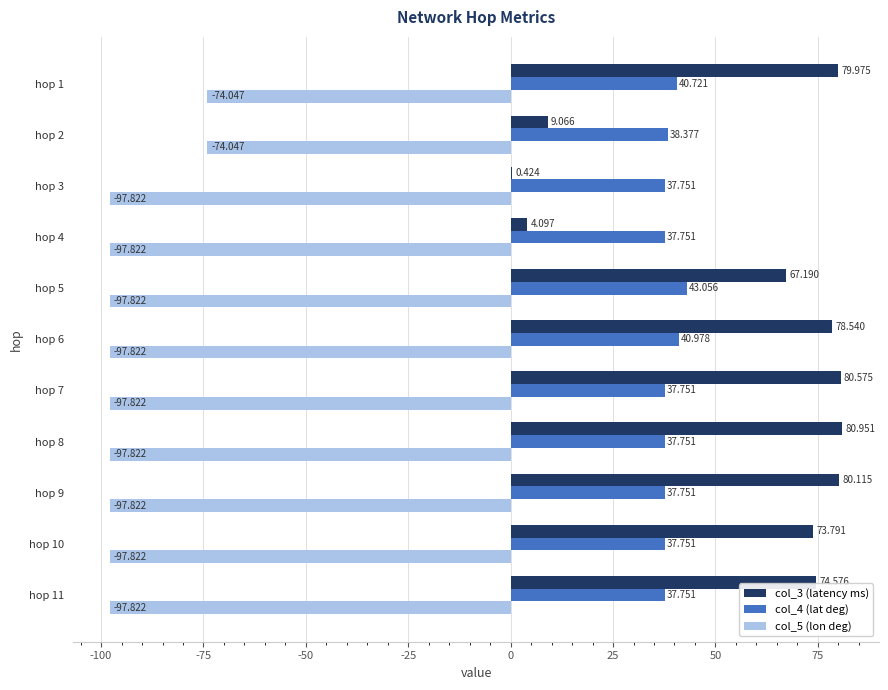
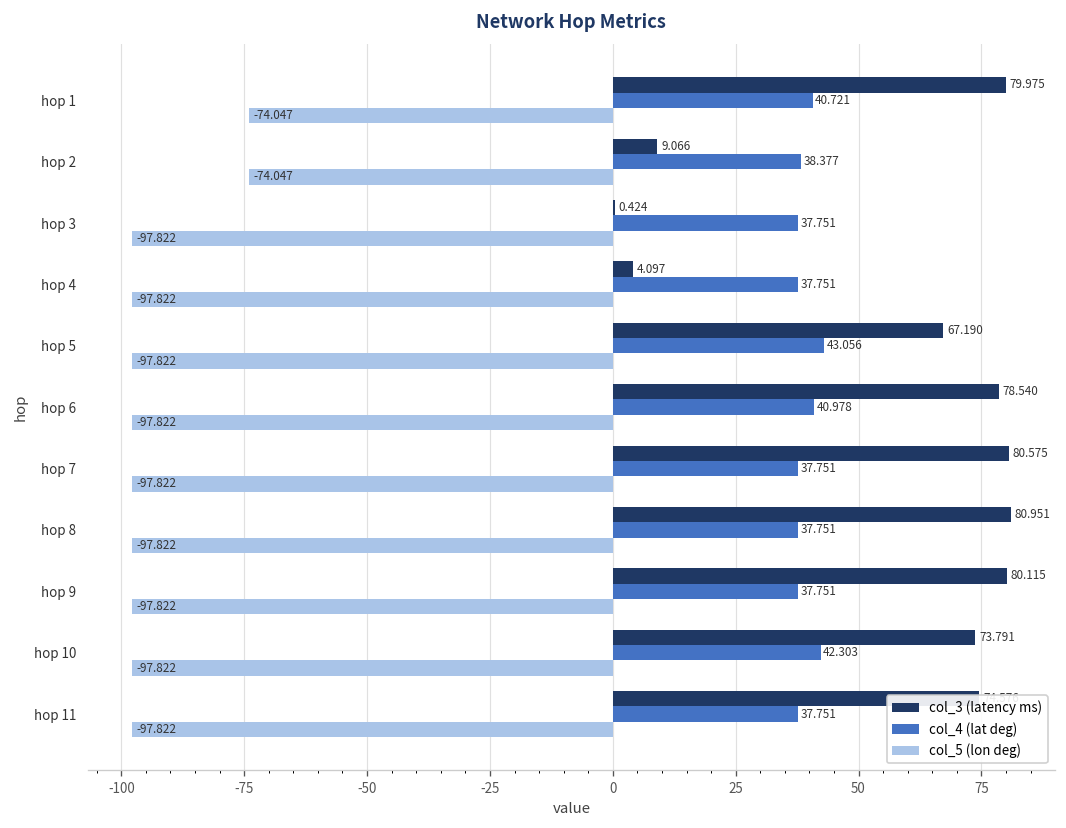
col_4 (lat deg), hop 10: 37.751 -> 42.303
